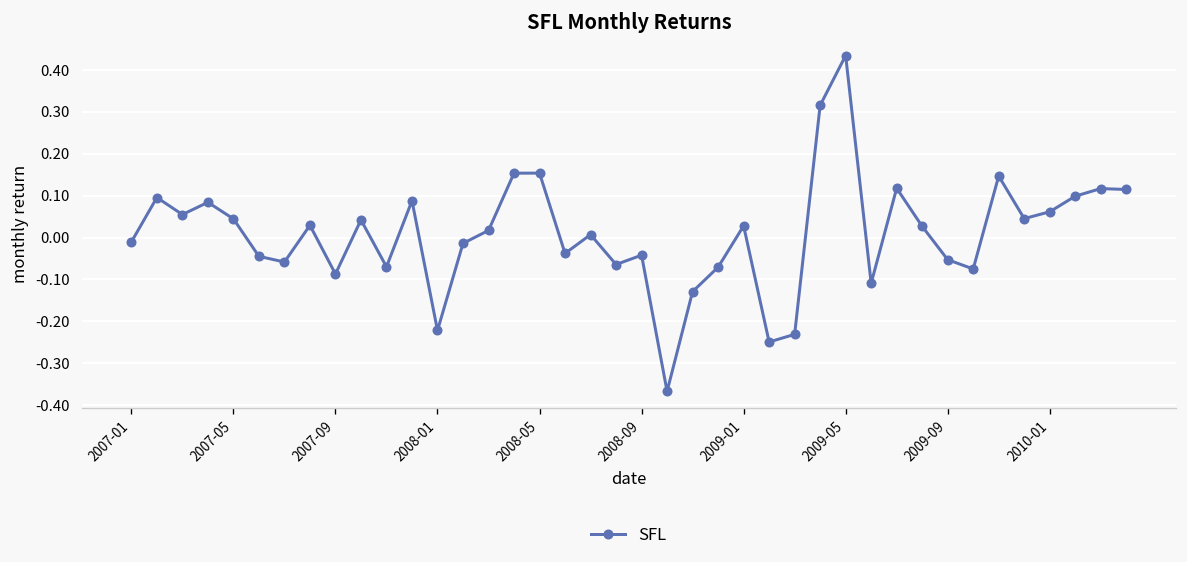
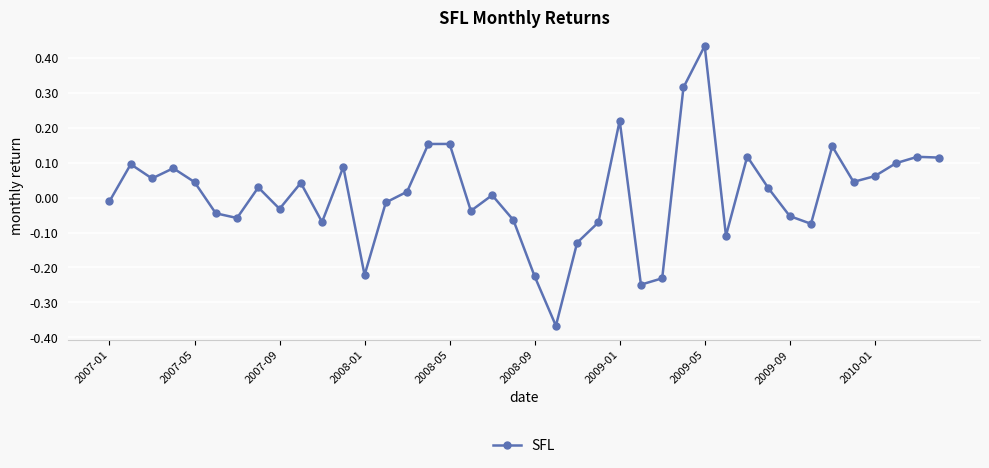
2007-09: -0.09 -> -0.03
2008-09: -0.04 -> -0.23
2009-01: 0.03 -> 0.22
